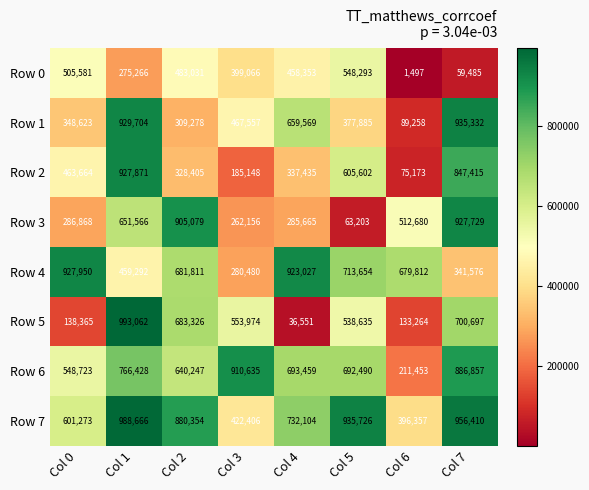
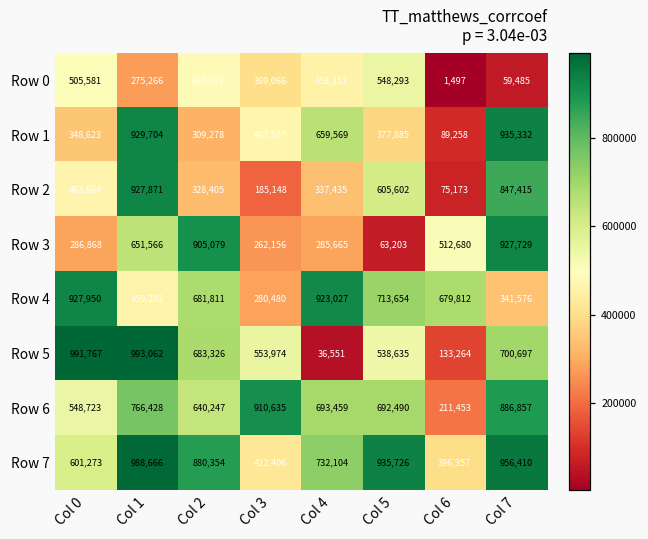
Row 5, Col 0: 138,365 -> 991,767
